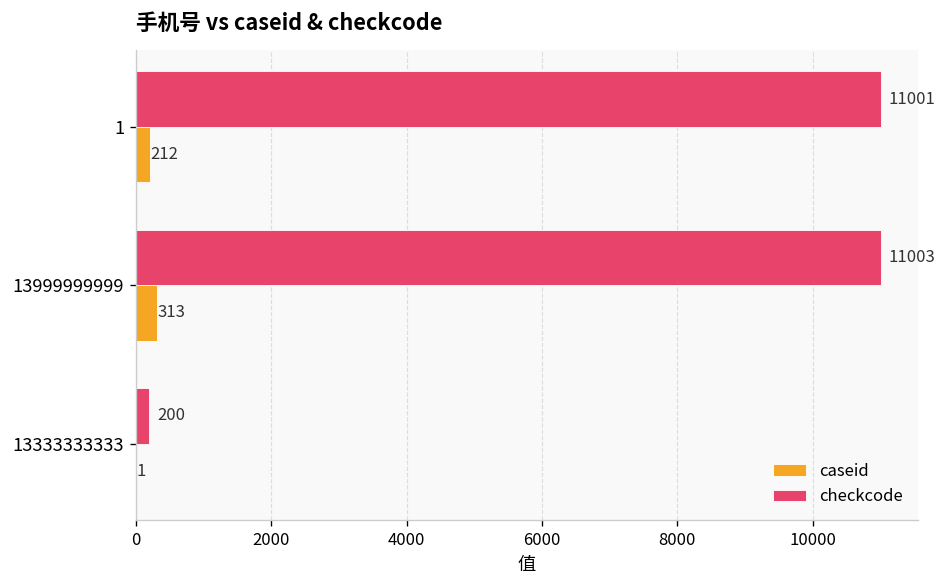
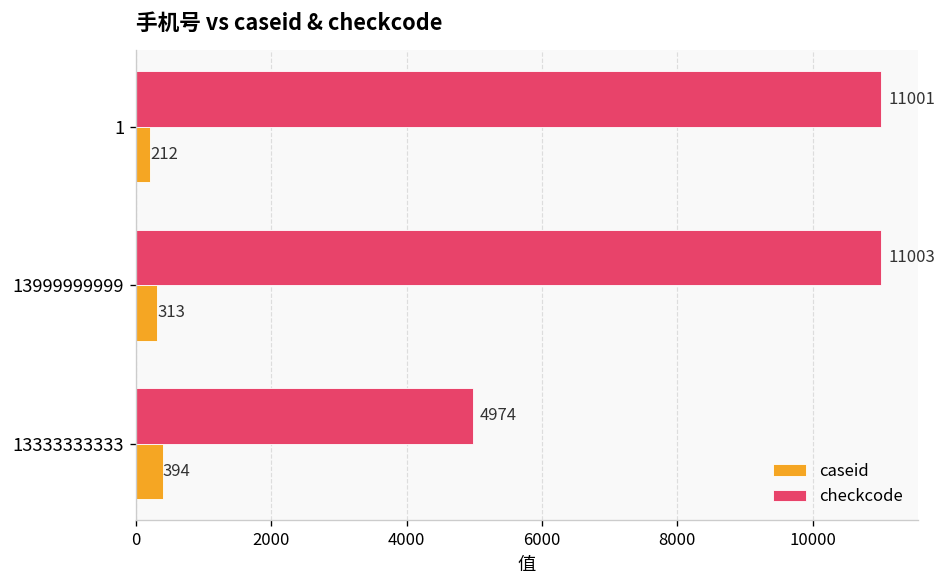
checkcode, 13333333333: 200 -> 4974
caseid, 13333333333: 1 -> 394
